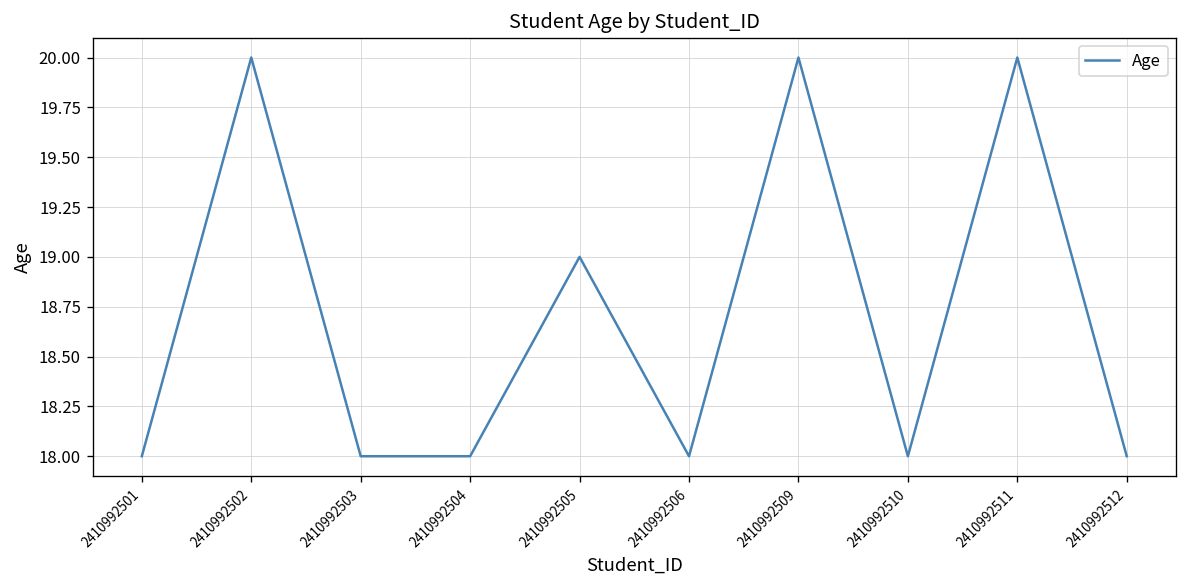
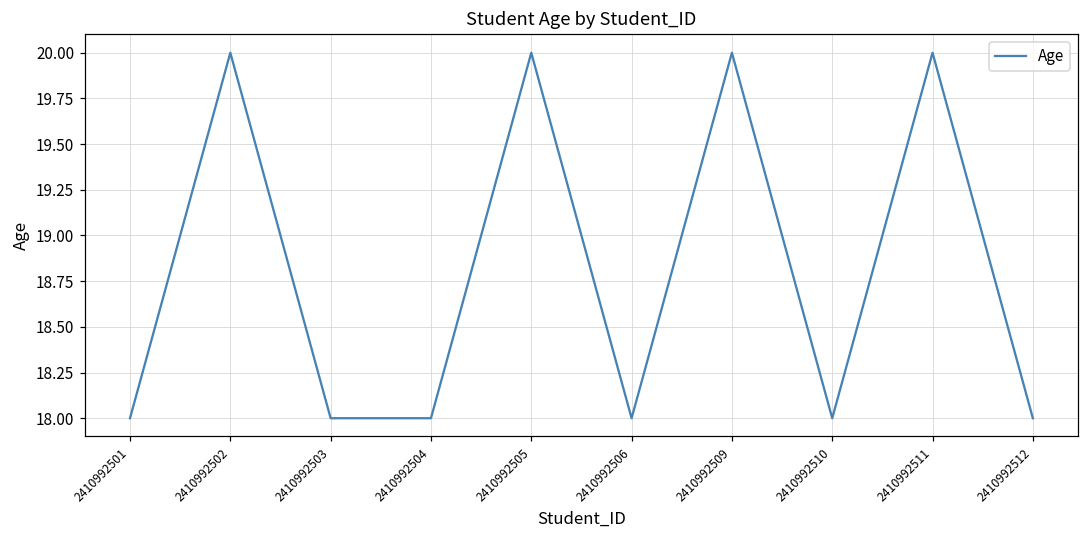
2410992505: 19 -> 20
